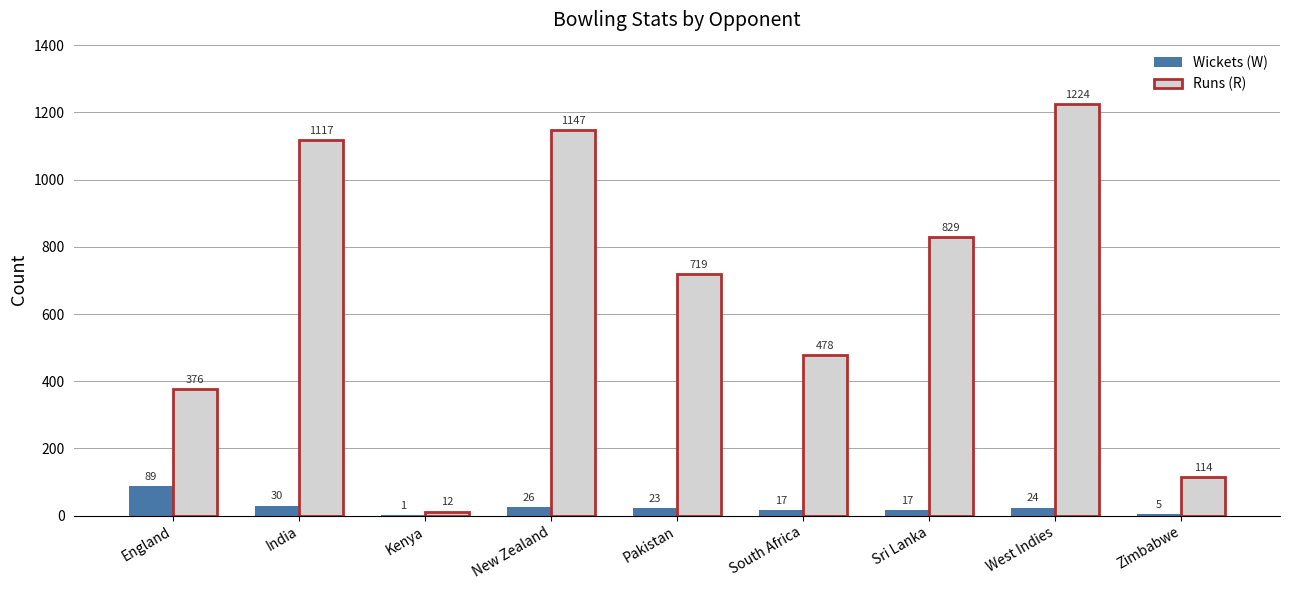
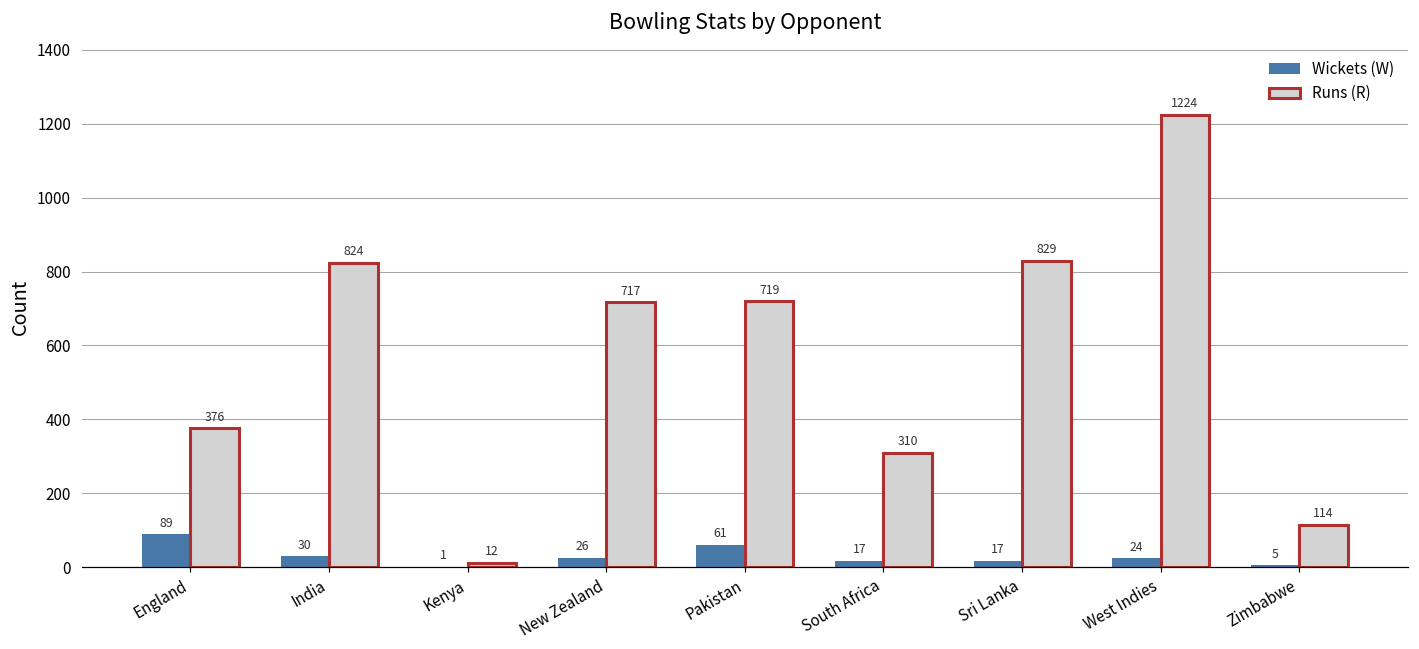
Runs (R), India: 1117 -> 824
Runs (R), New Zealand: 1147 -> 717
Wickets (W), Pakistan: 23 -> 61
Runs (R), South Africa: 478 -> 310
